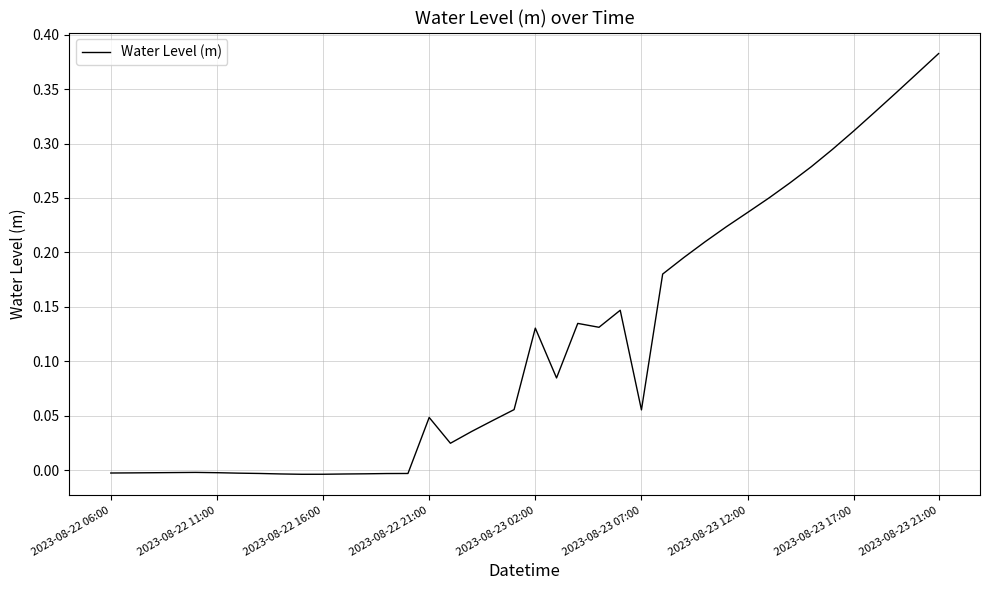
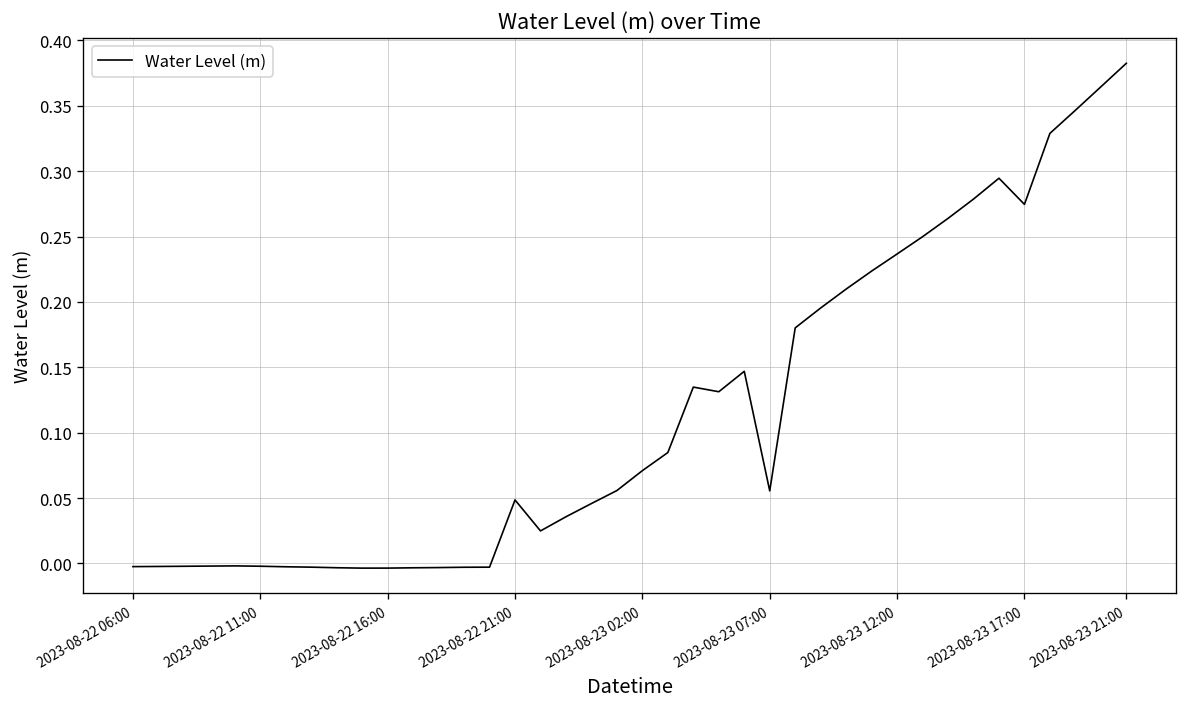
2023-08-23 02:00: 0.131 -> 0.071
2023-08-23 17:00: 0.311 -> 0.275
